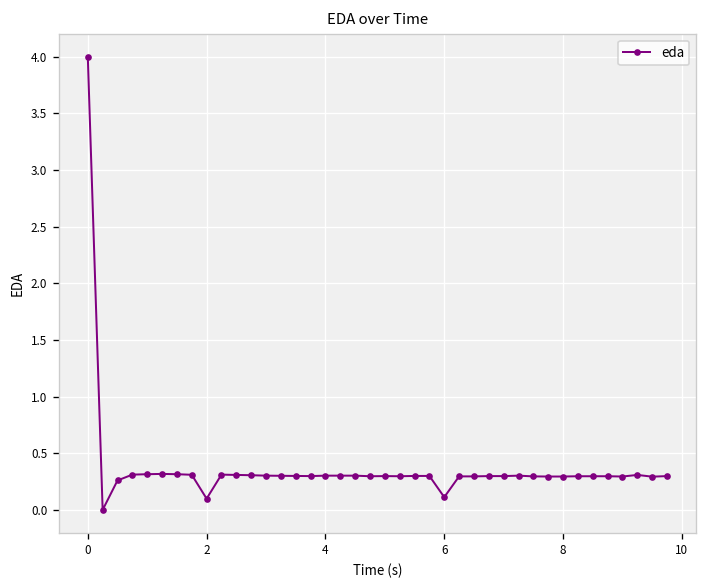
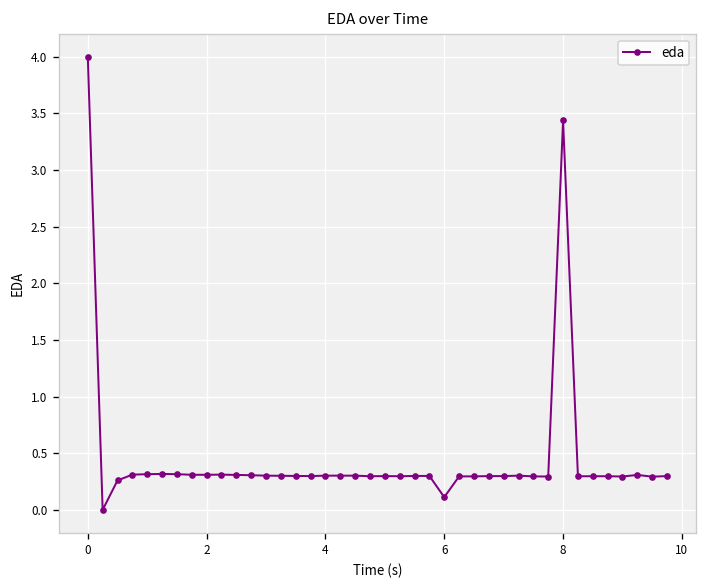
2: 0.1 -> 0.3
8: 0.3 -> 3.4
